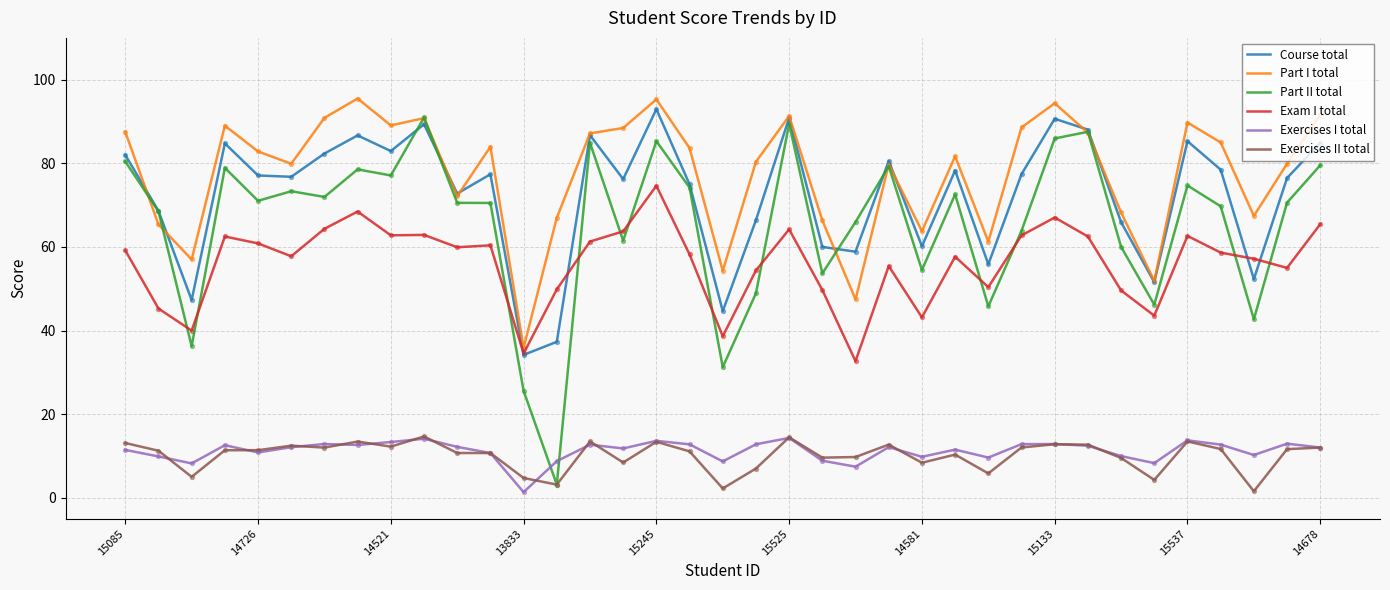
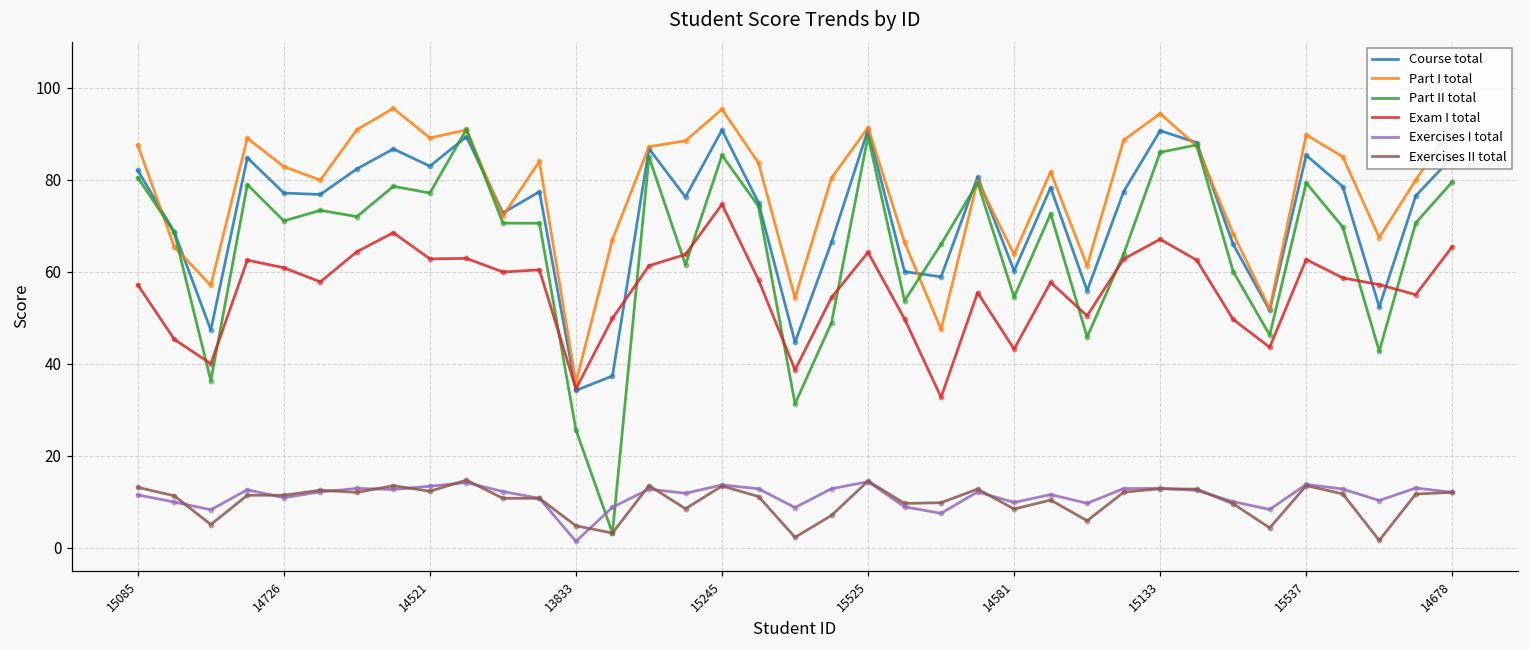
Exam I total, 15085: 59 -> 57
Course total, 15245: 93 -> 91
Part II total, 15537: 75 -> 79
